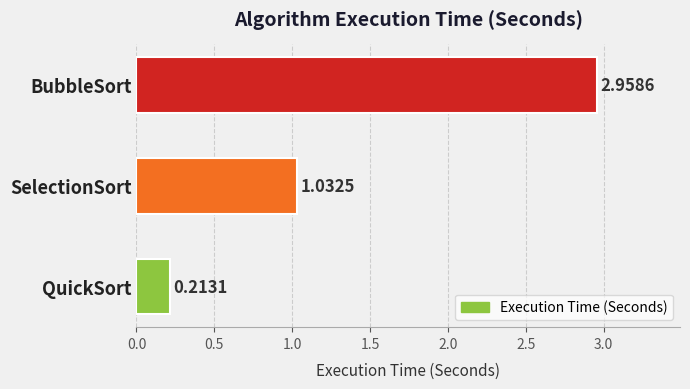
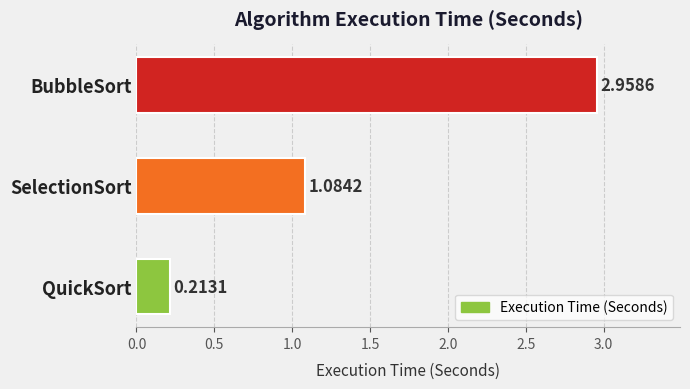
SelectionSort: 1.0325 -> 1.0842
